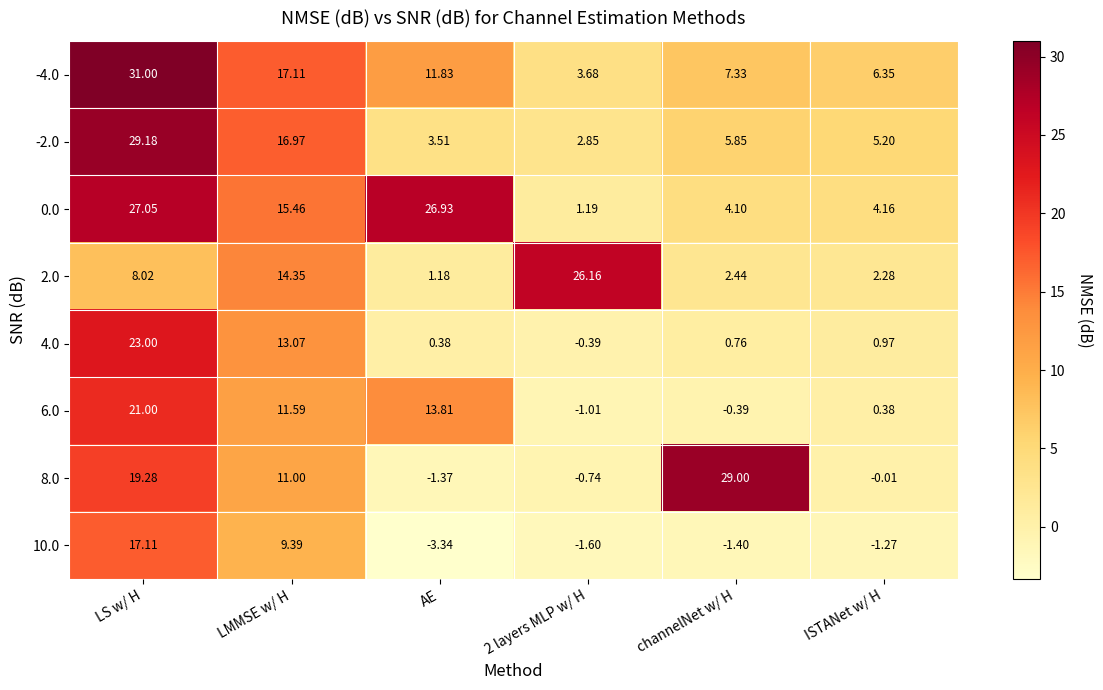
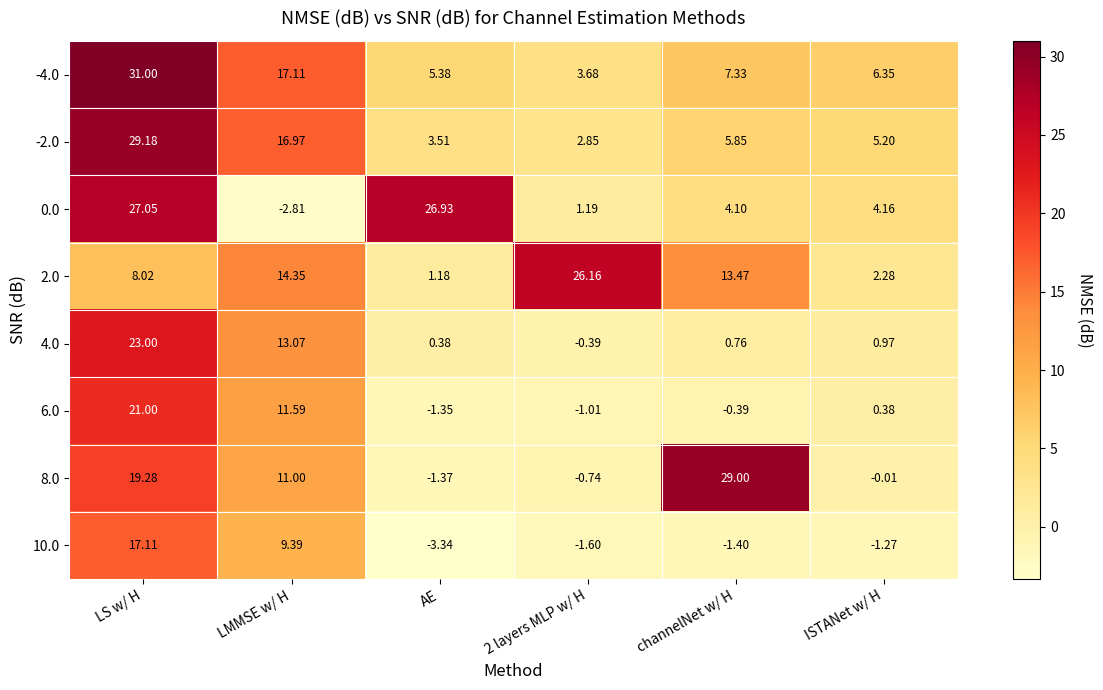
-4.0, AE: 11.83 -> 5.38
0.0, LMMSE w/ H: 15.46 -> -2.81
2.0, channelNet w/ H: 2.44 -> 13.47
6.0, AE: 13.81 -> -1.35
